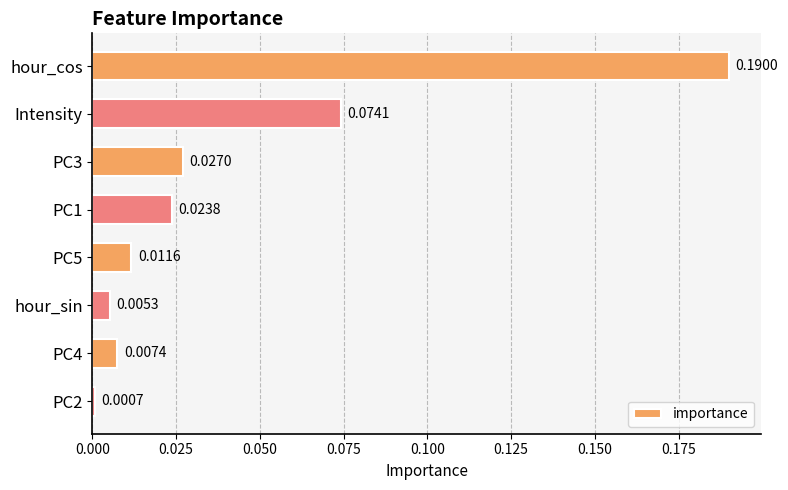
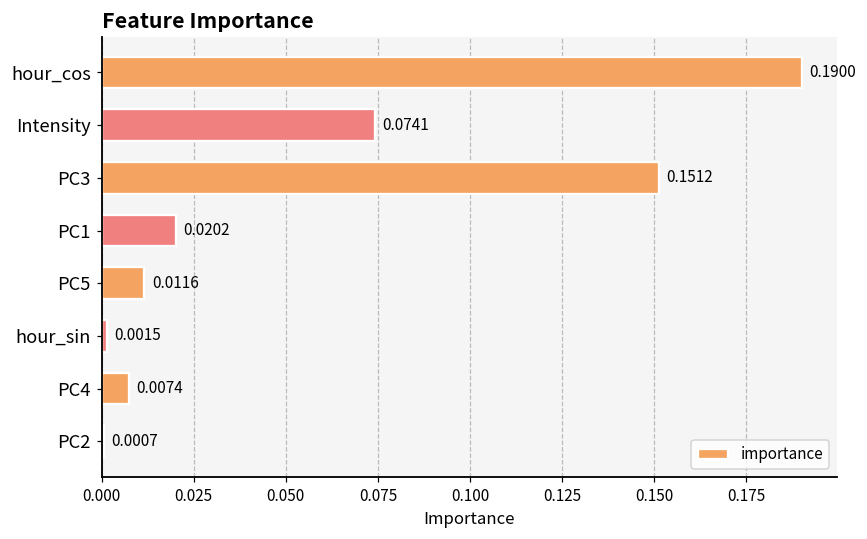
PC3: 0.0270 -> 0.1512
PC1: 0.0238 -> 0.0202
hour_sin: 0.0053 -> 0.0015
